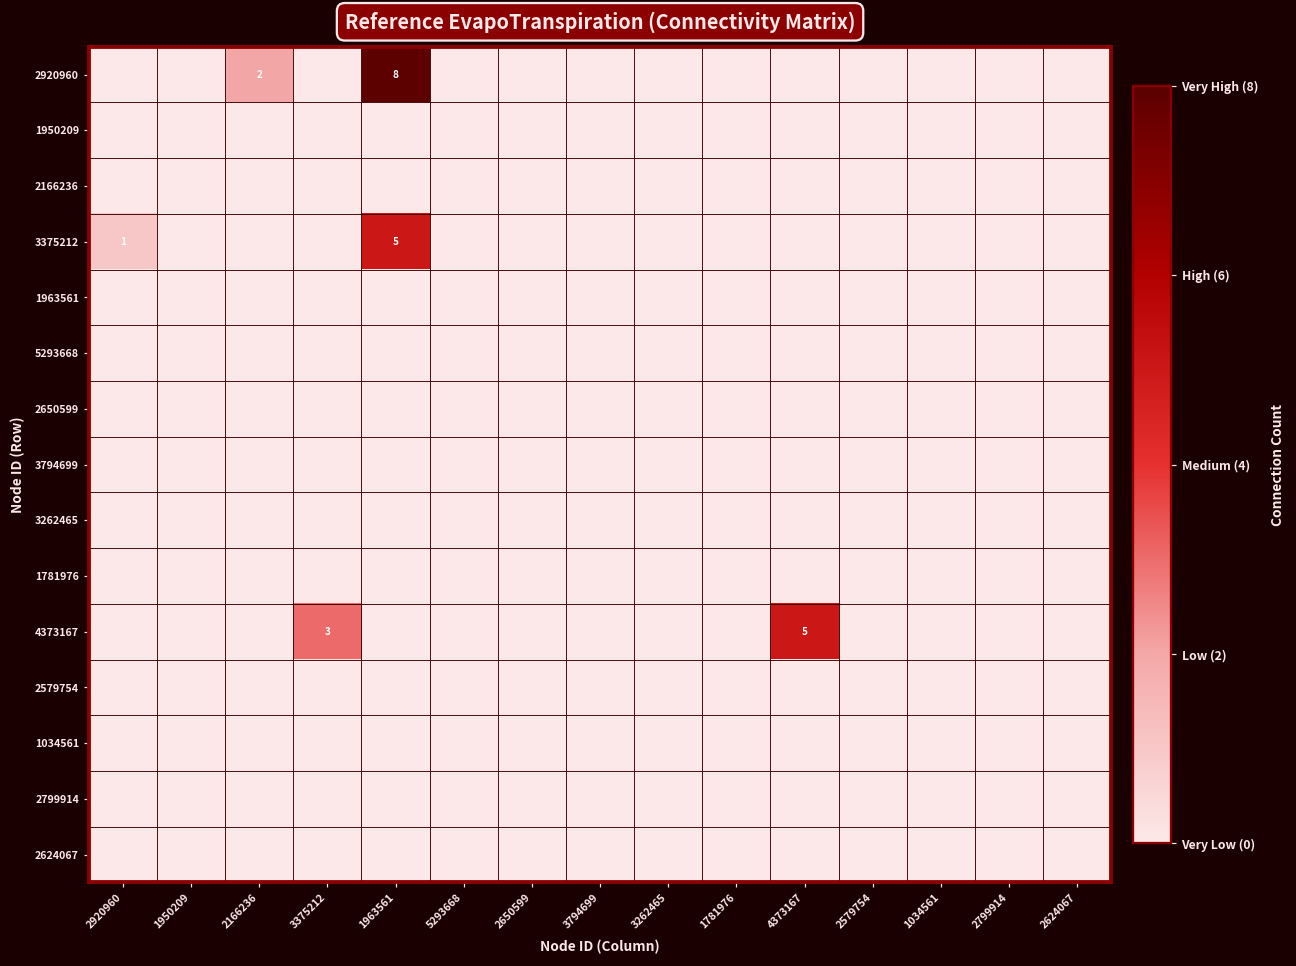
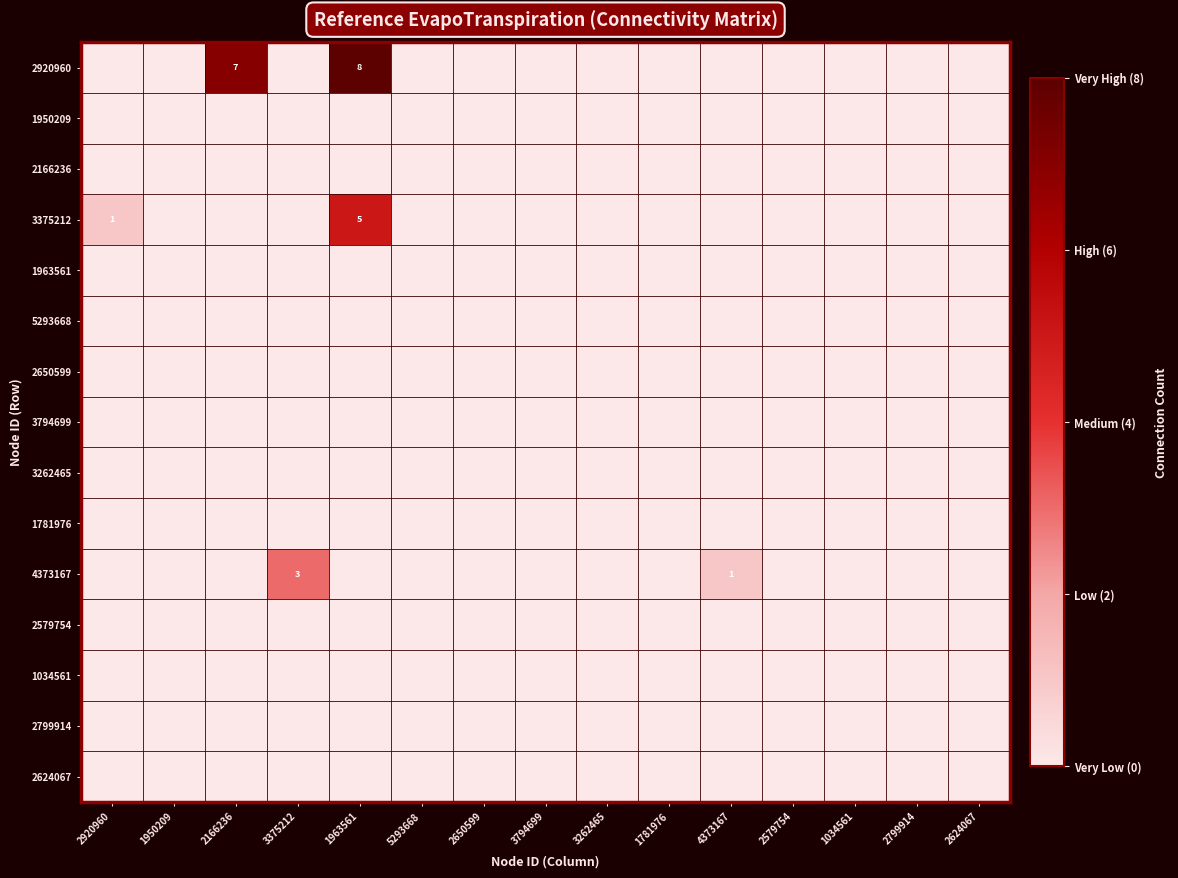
2920960, 2166236: 2 -> 7
4373167, 4373167: 5 -> 1
